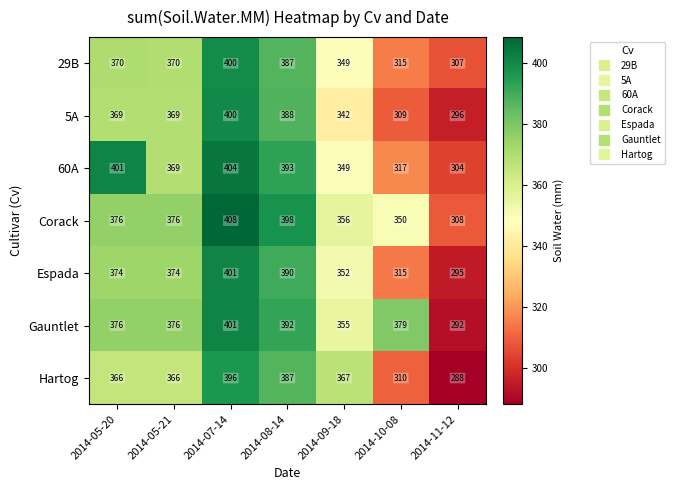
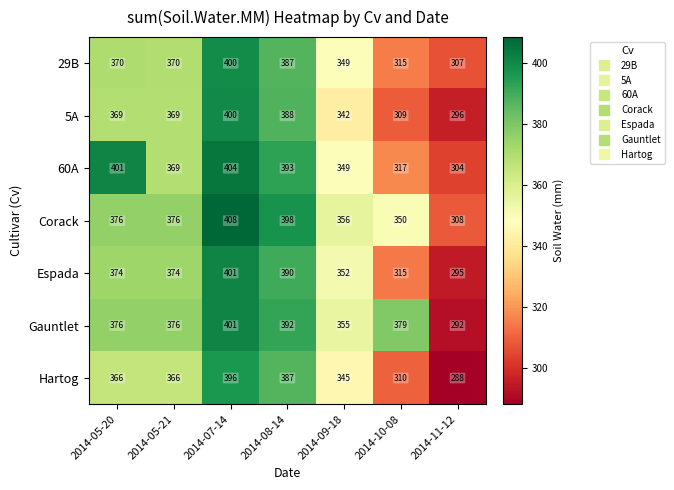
Hartog, 2014-09-18: 367 -> 345
